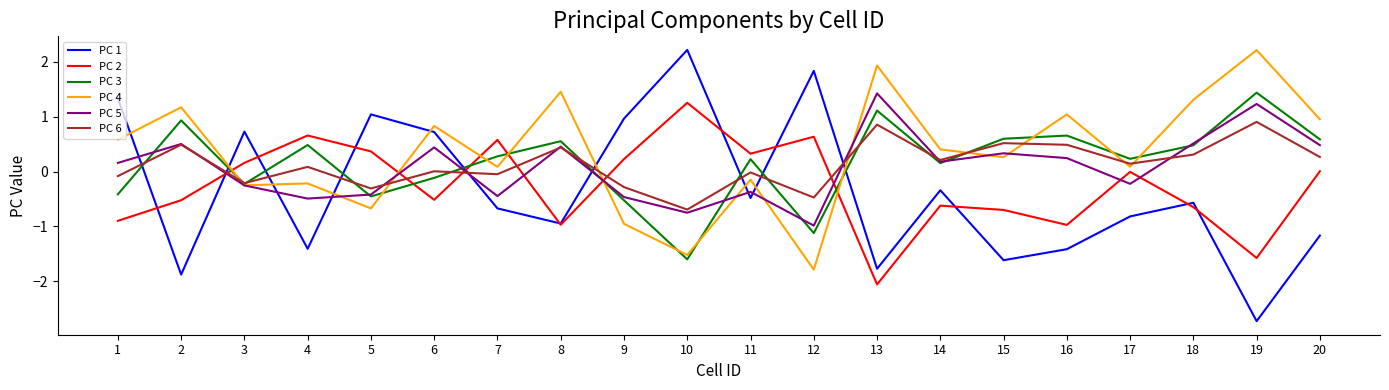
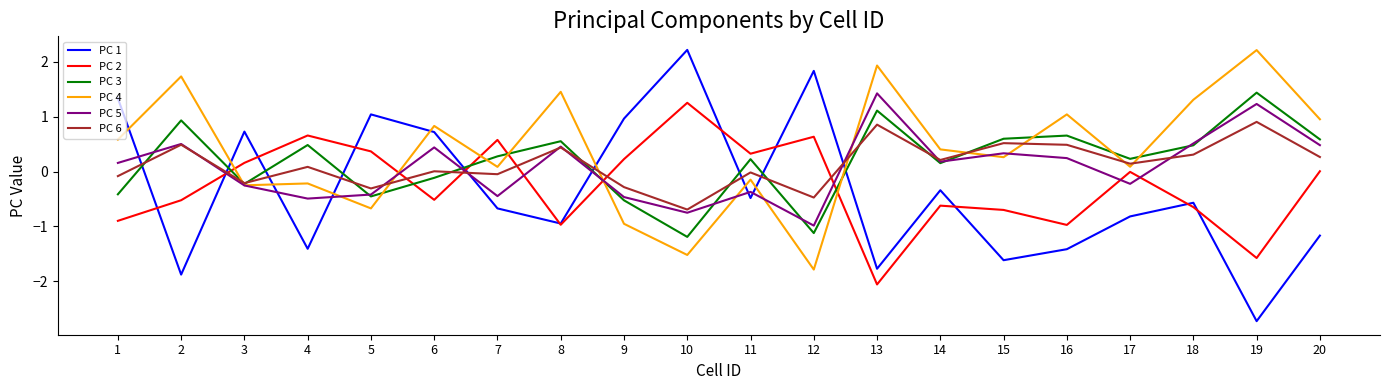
PC 4, 2: 1.2 -> 1.7
PC 3, 10: -1.6 -> -1.2
